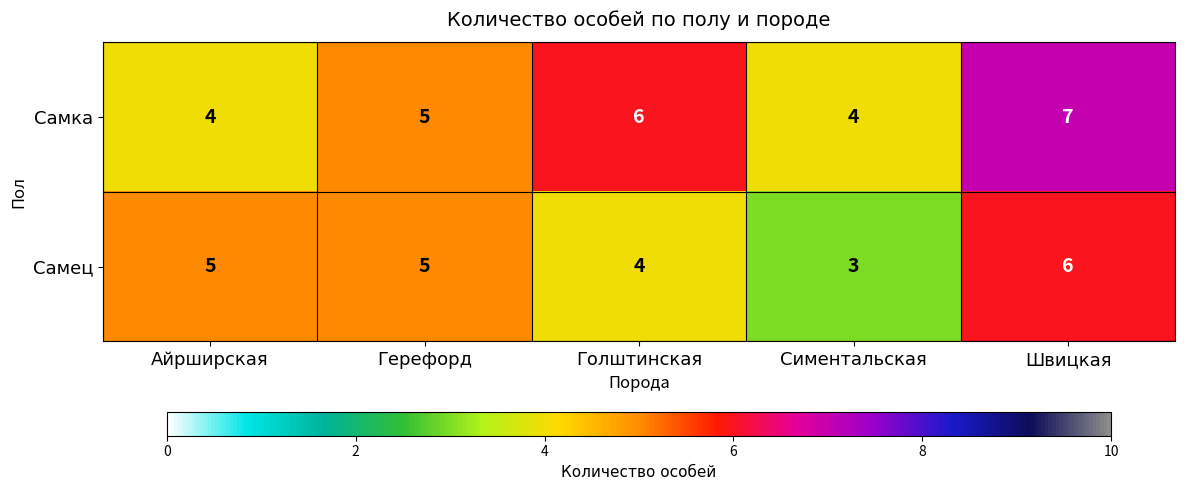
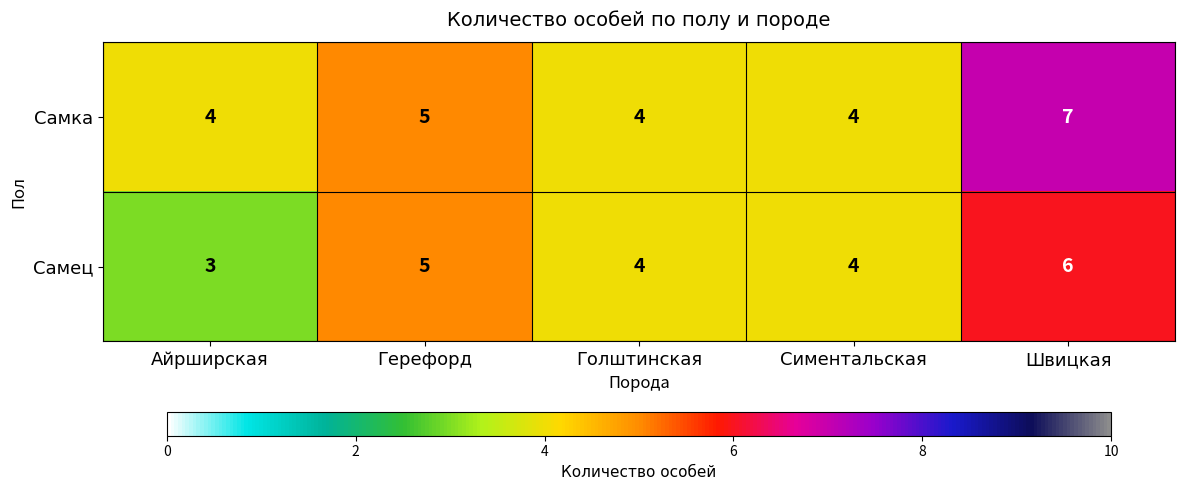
Самка, Голштинская: 6 -> 4
Самец, Айрширская: 5 -> 3
Самец, Симентальская: 3 -> 4
